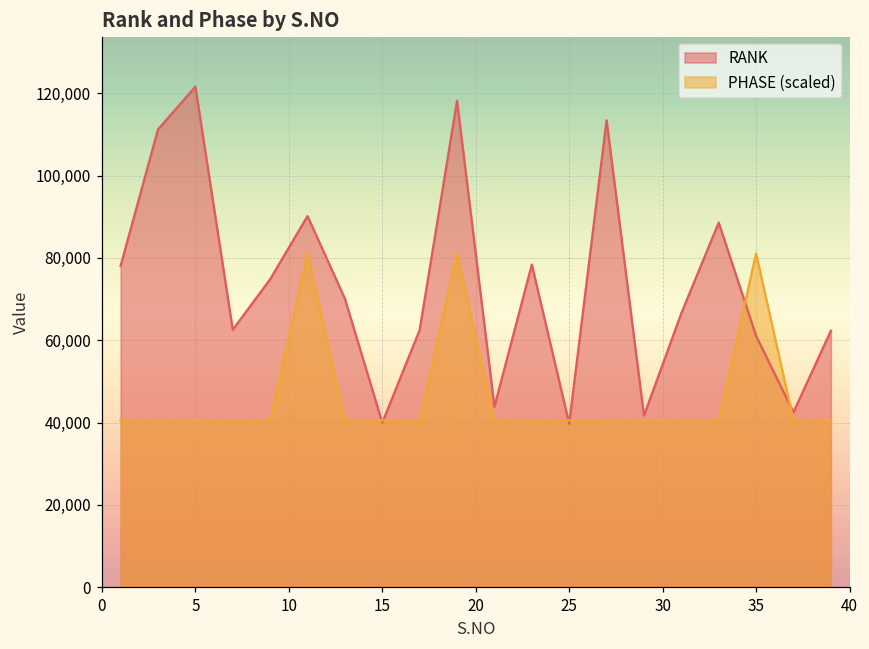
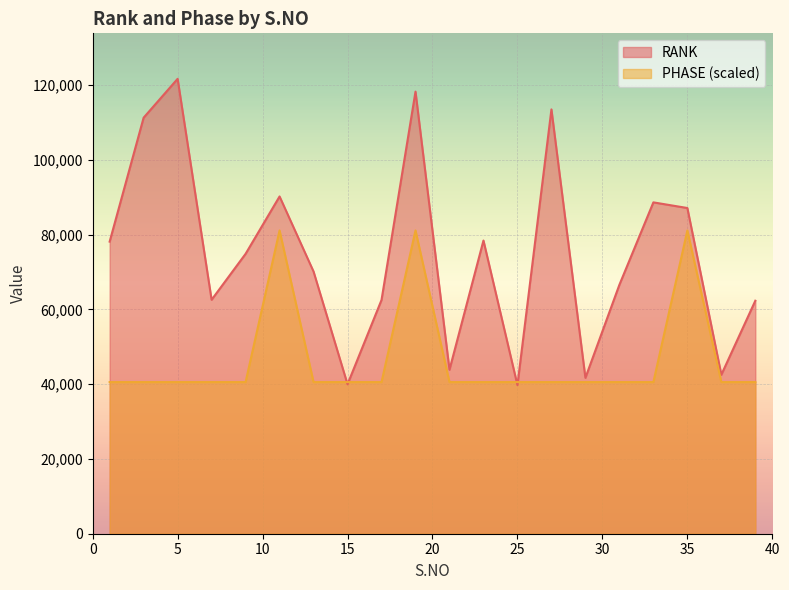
RANK, 35: 61,000 -> 87,000
